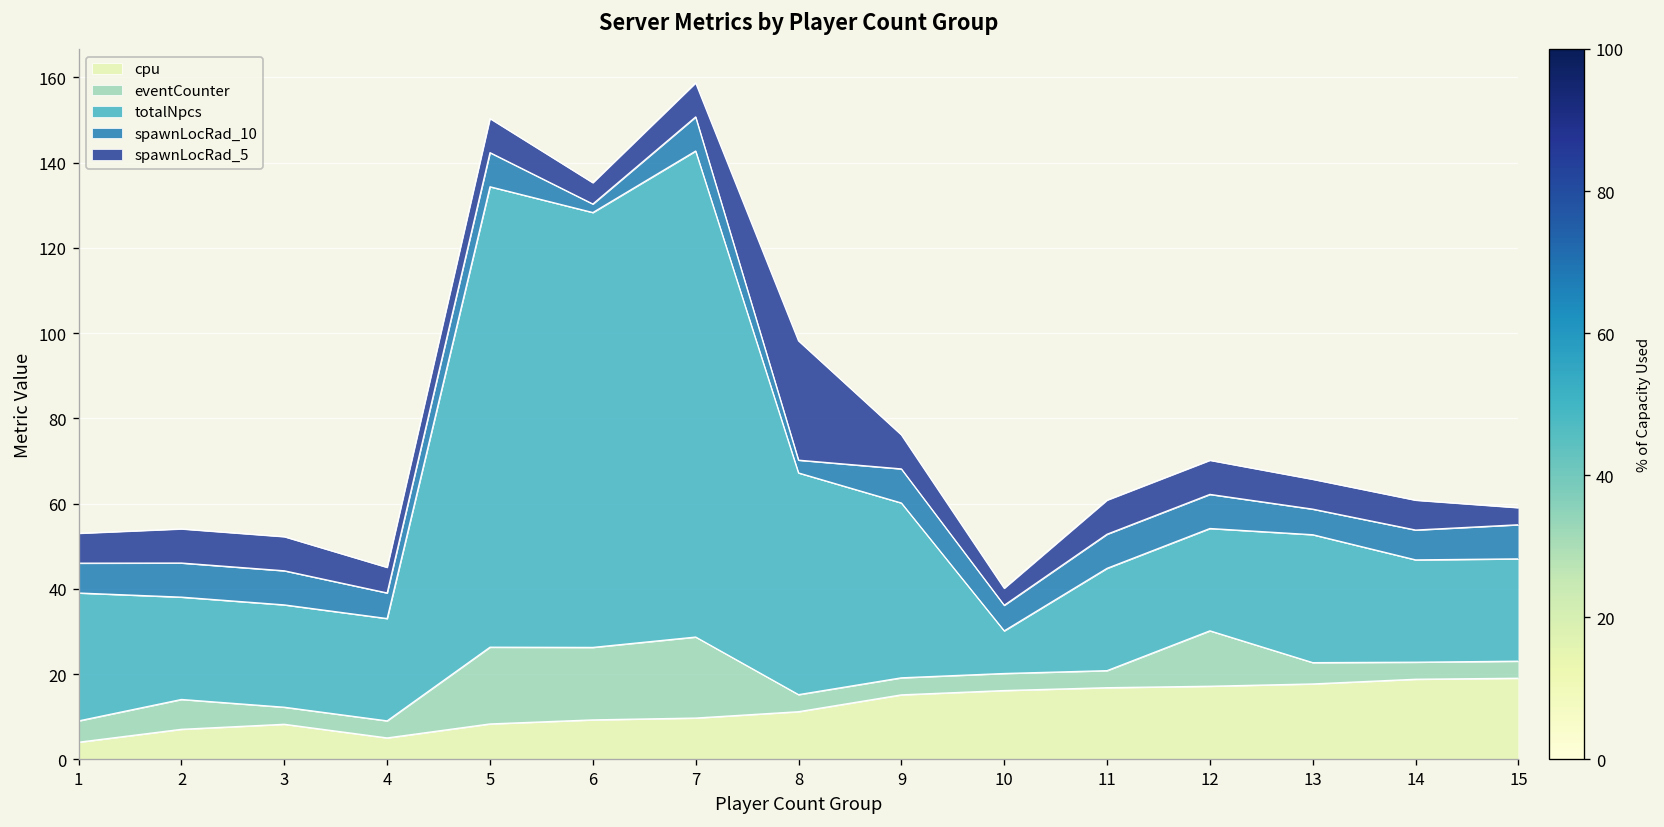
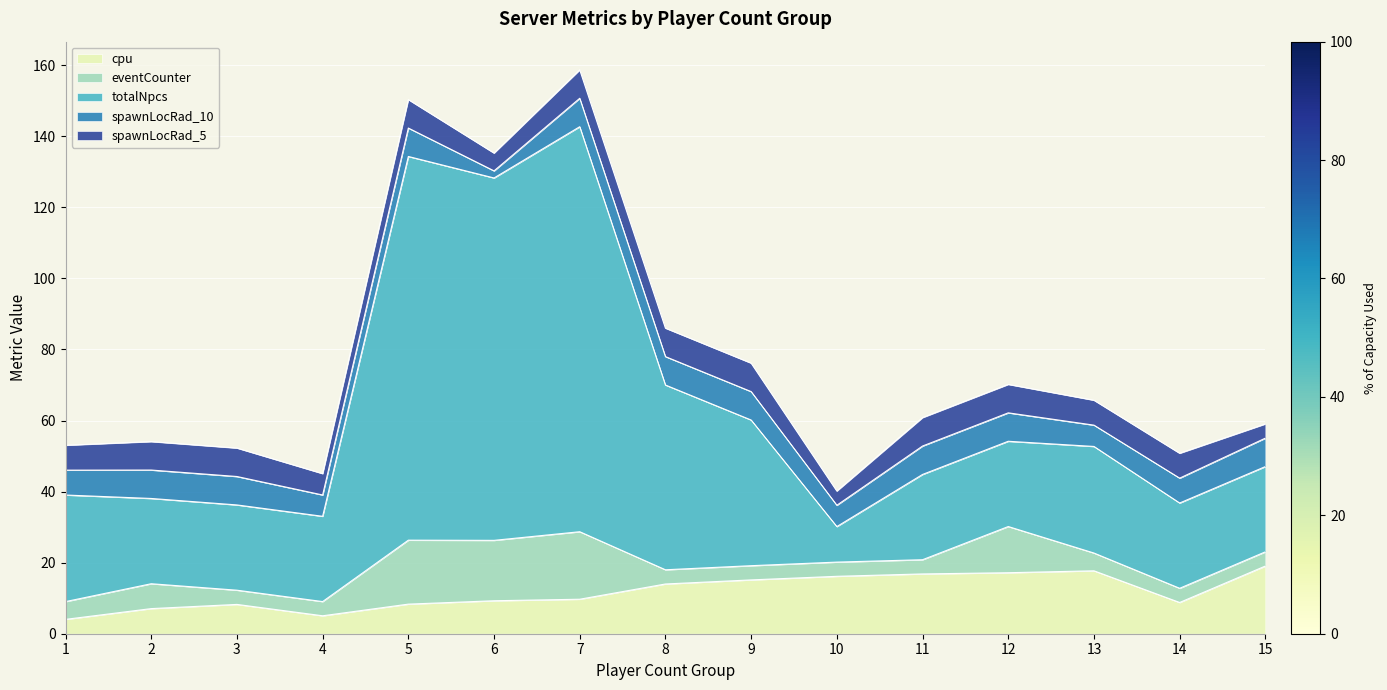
cpu, 8: 11 -> 14
spawnLocRad_10, 8: 3 -> 8
spawnLocRad_5, 8: 28 -> 8
cpu, 14: 19 -> 9
